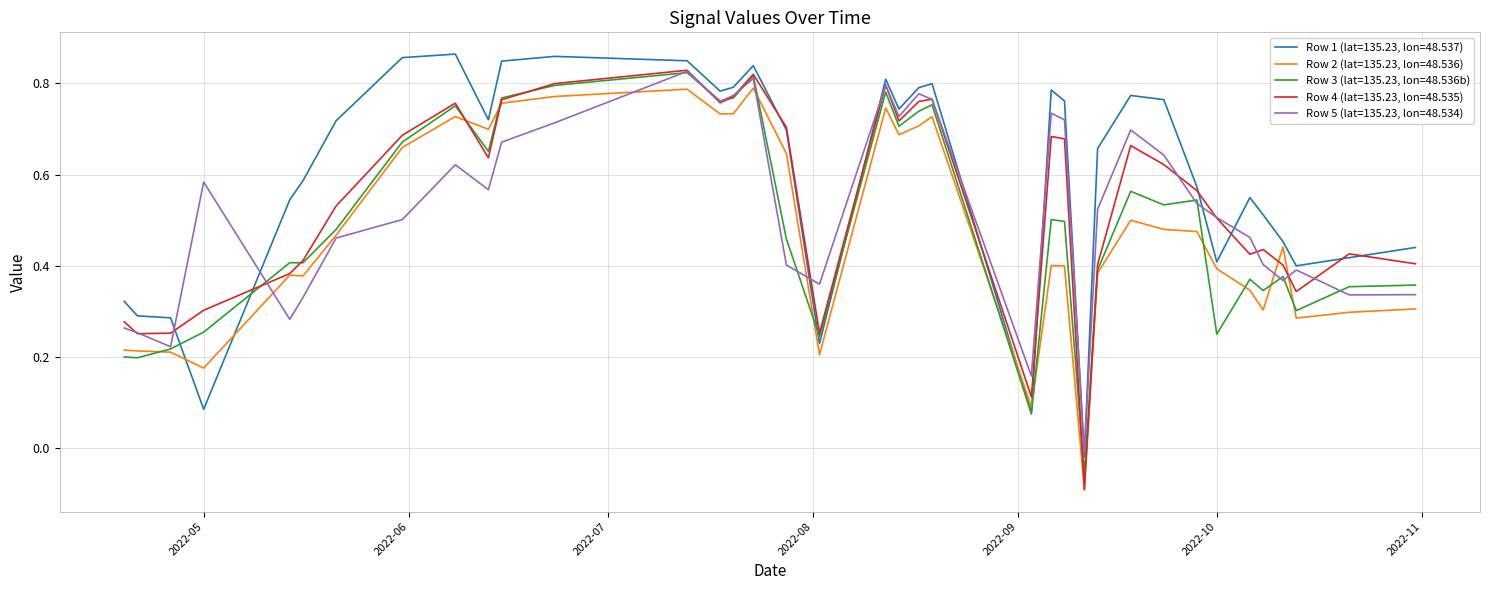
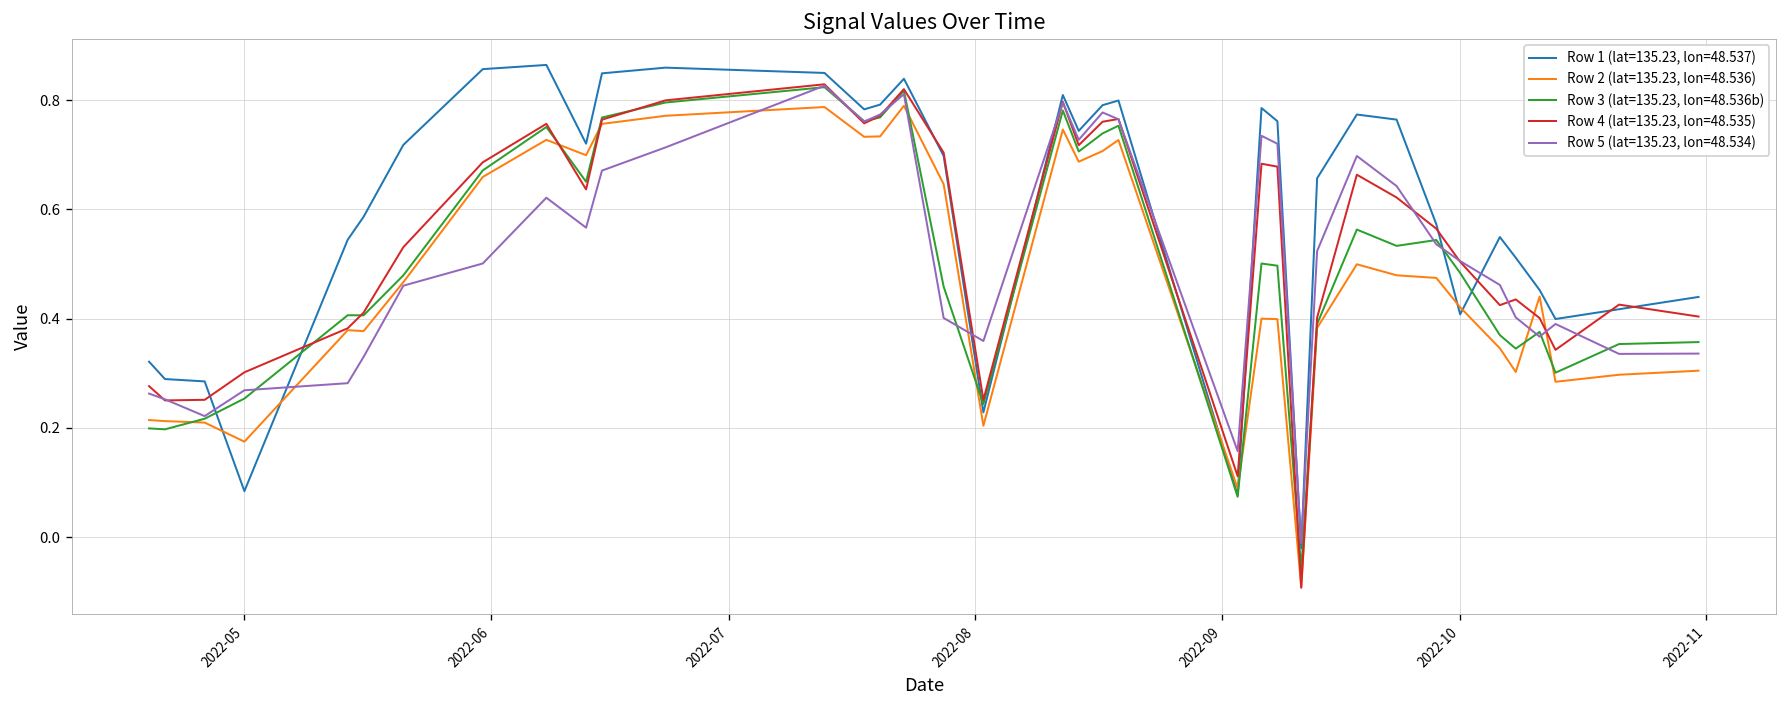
Row 5 (lat=135.23, lon=48.534), 2022-05: 0.58 -> 0.27
Row 2 (lat=135.23, lon=48.536), 2022-10: 0.39 -> 0.42
Row 3 (lat=135.23, lon=48.536b), 2022-10: 0.25 -> 0.48
